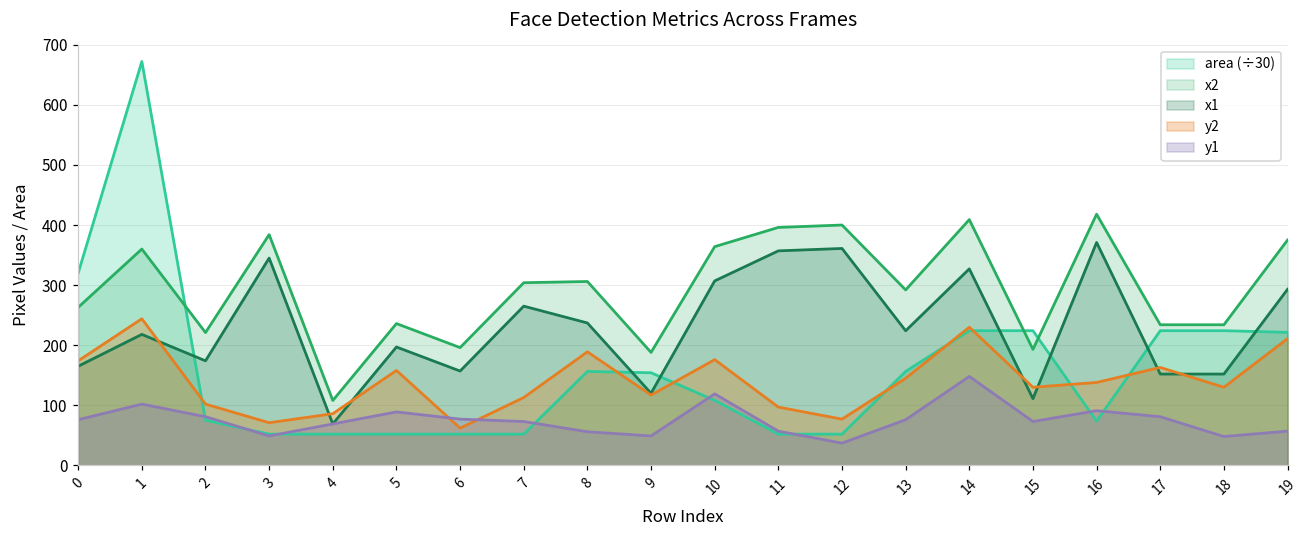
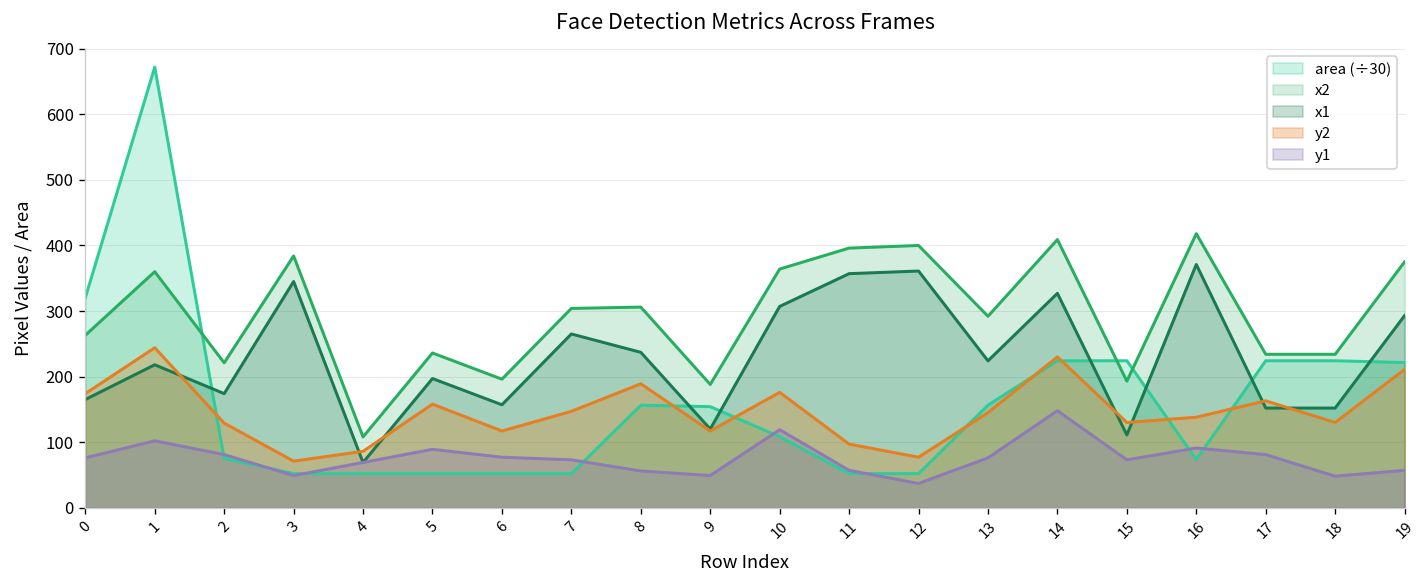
y2, 2: 100 -> 130
y2, 6: 60 -> 120
y2, 7: 110 -> 150
